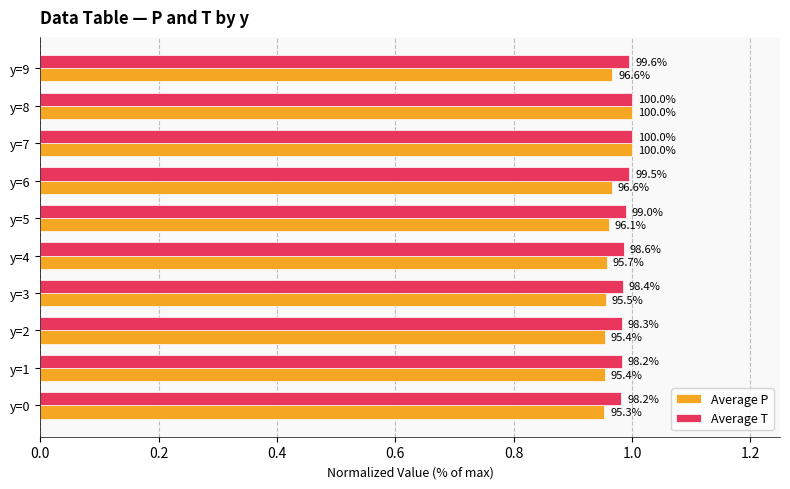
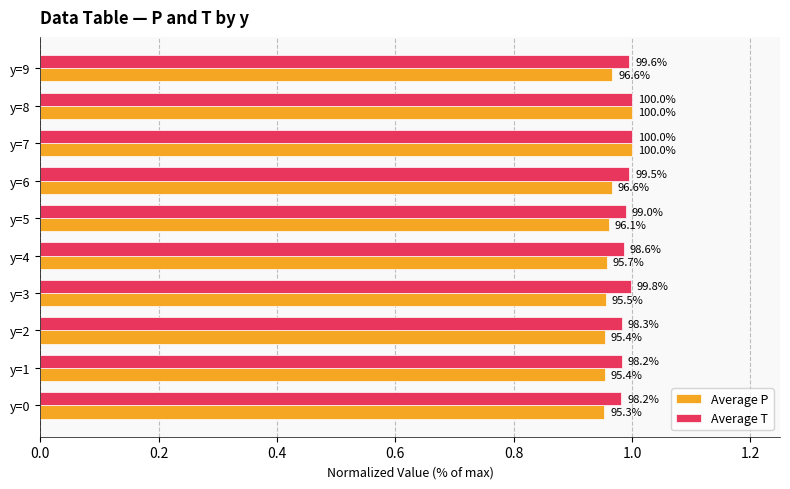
Average T, y=3: 98.4% -> 99.8%
